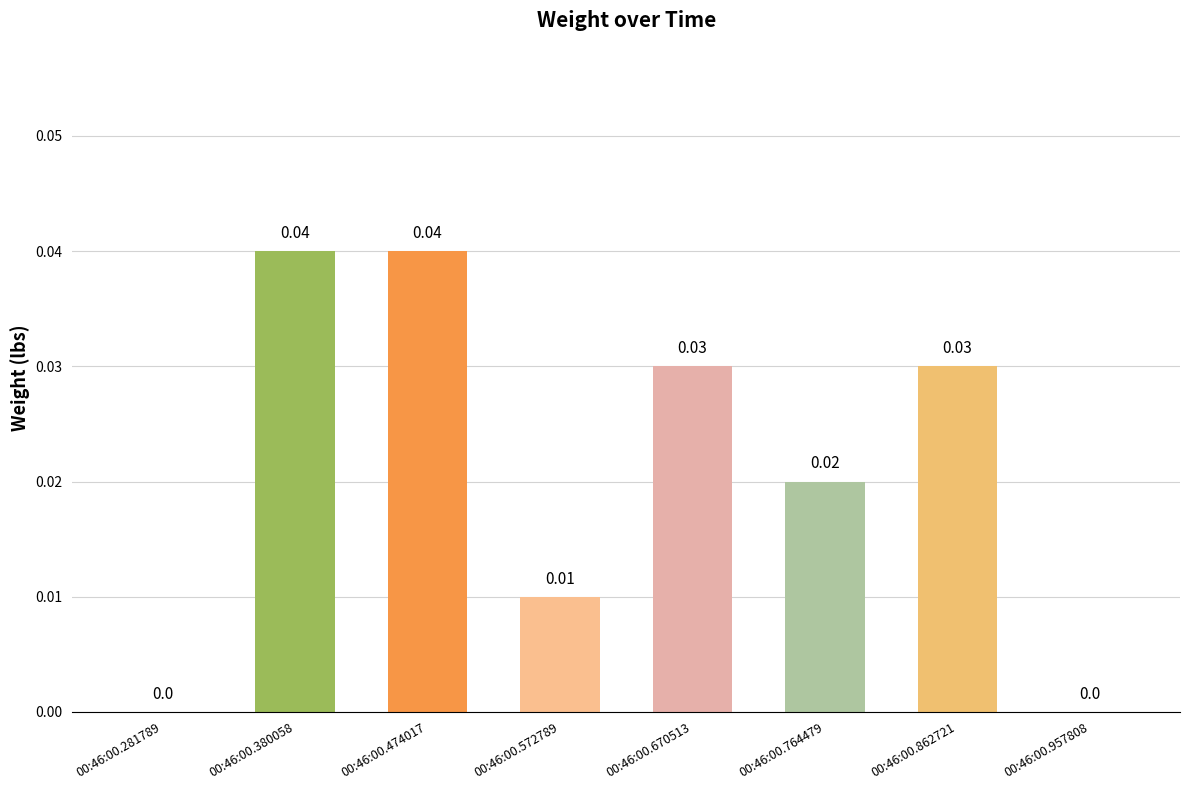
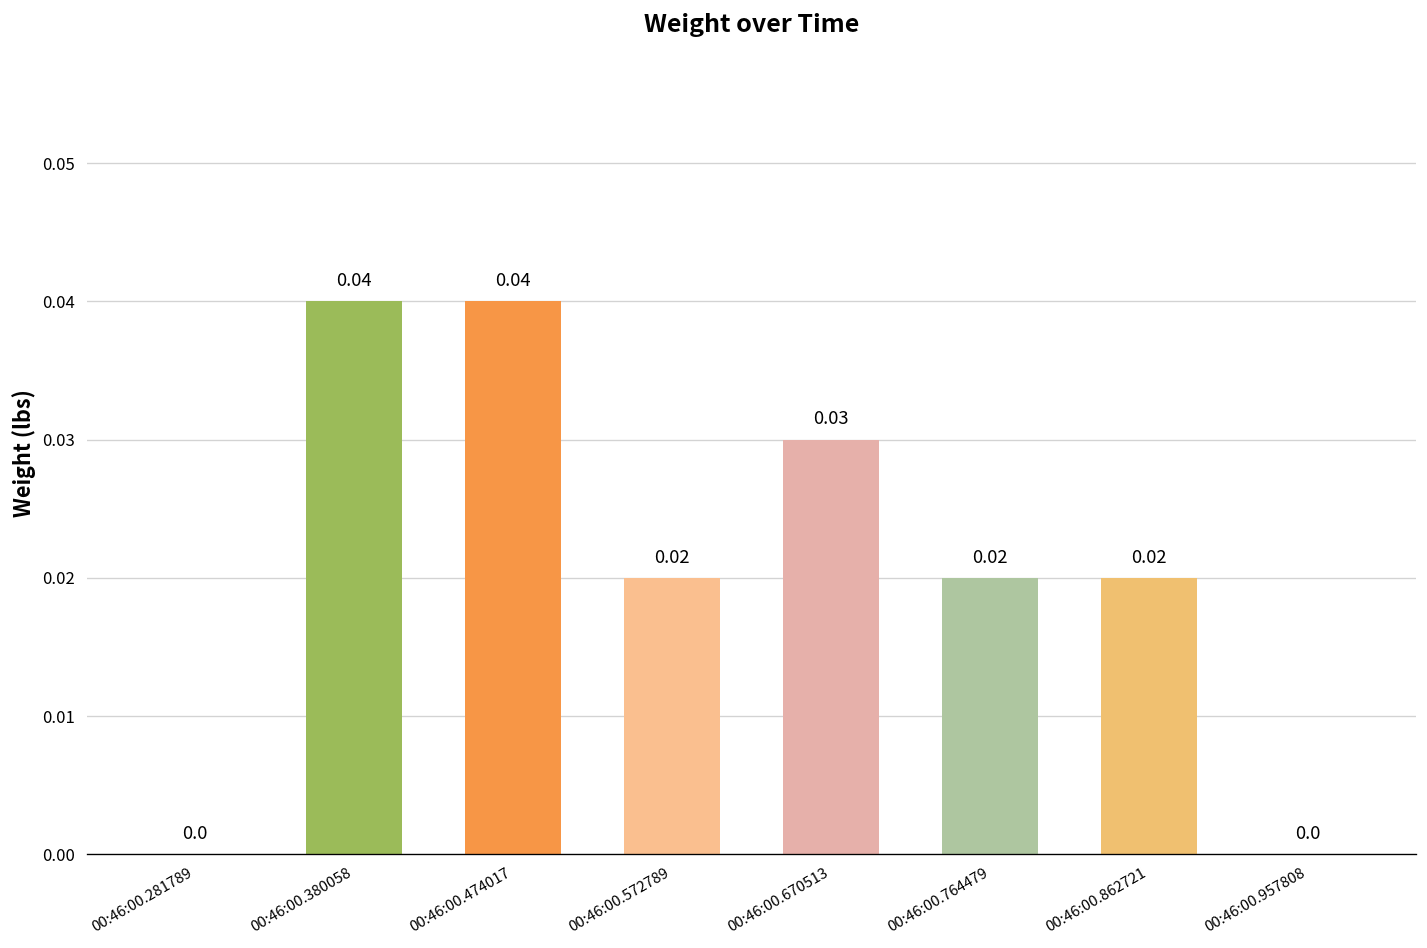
00:46:00.572789: 0.01 -> 0.02
00:46:00.862721: 0.03 -> 0.02
